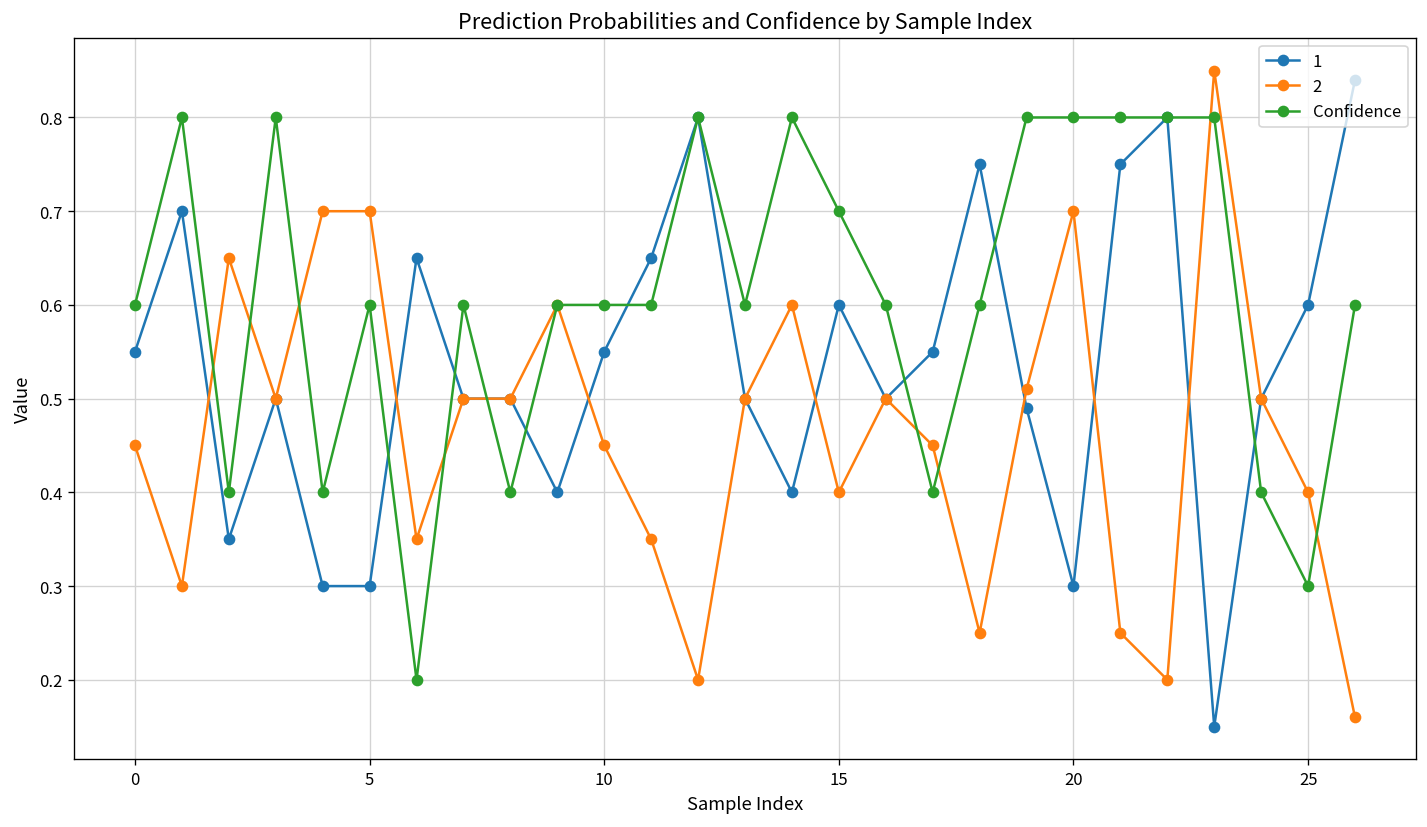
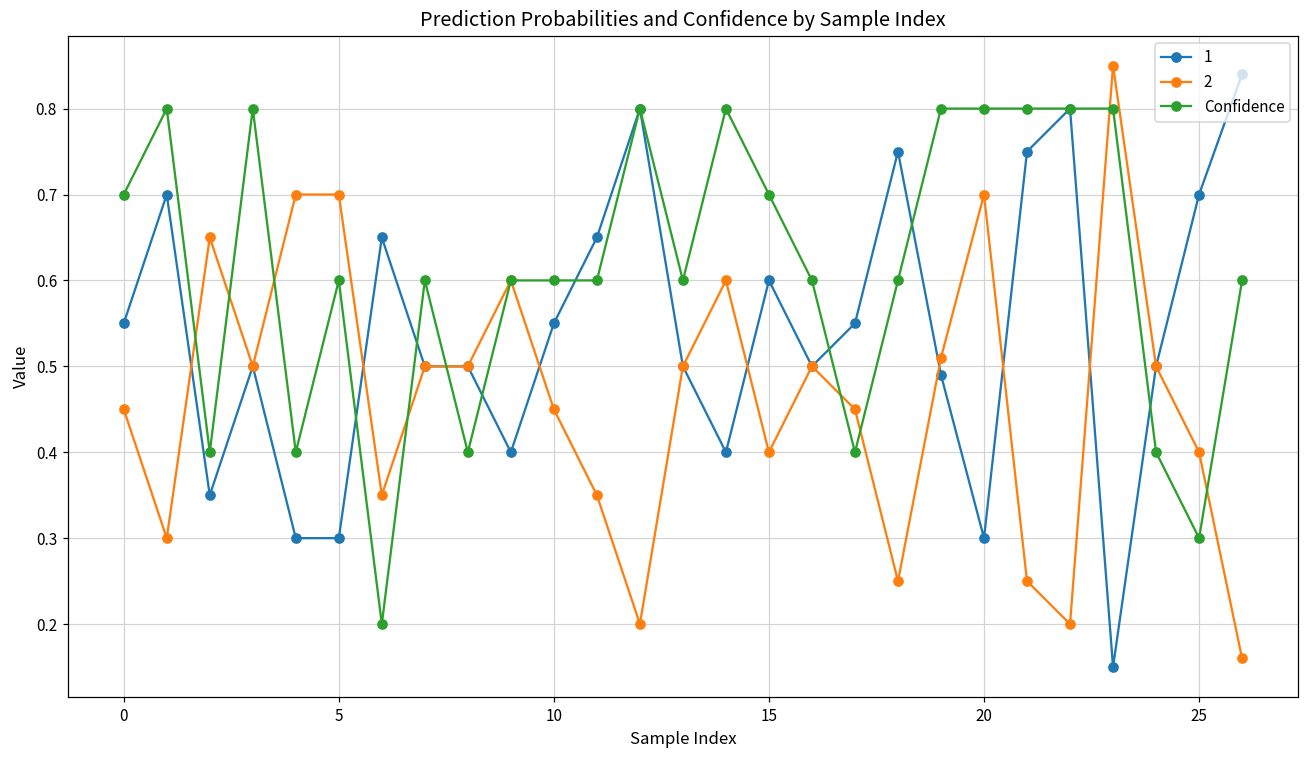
Confidence, 0: 0.6 -> 0.7
1, 25: 0.6 -> 0.7
